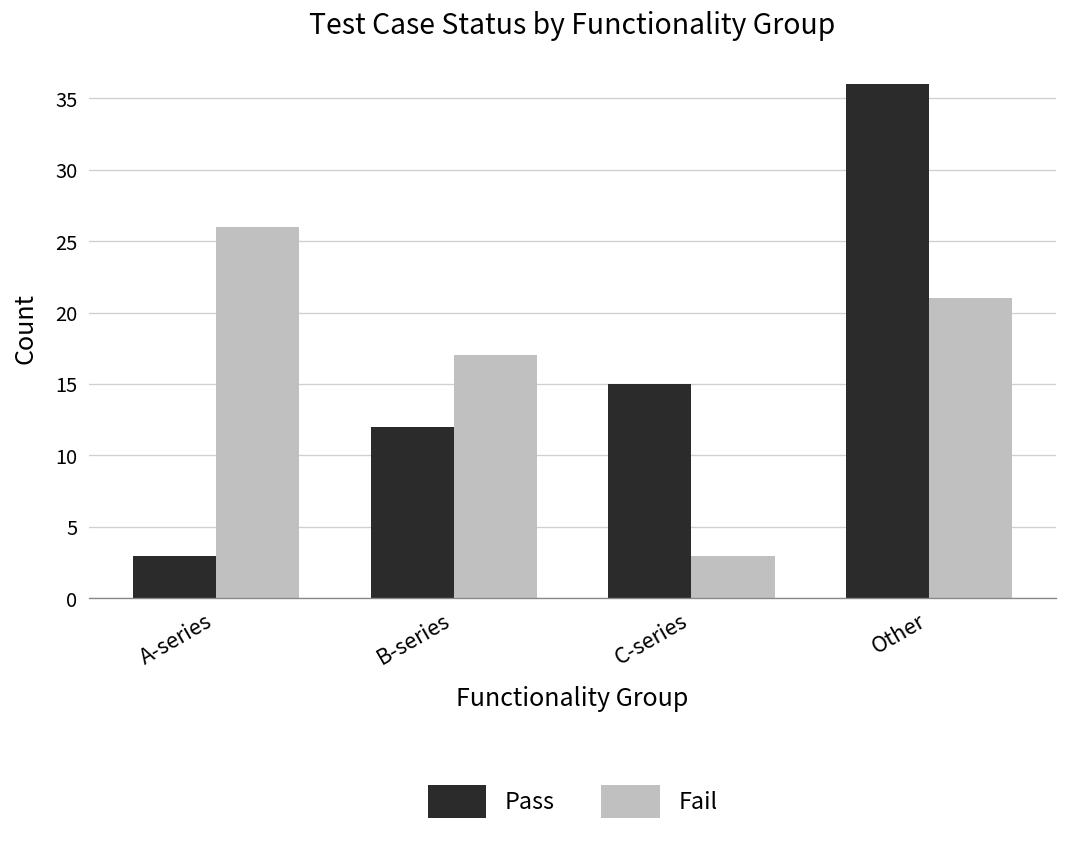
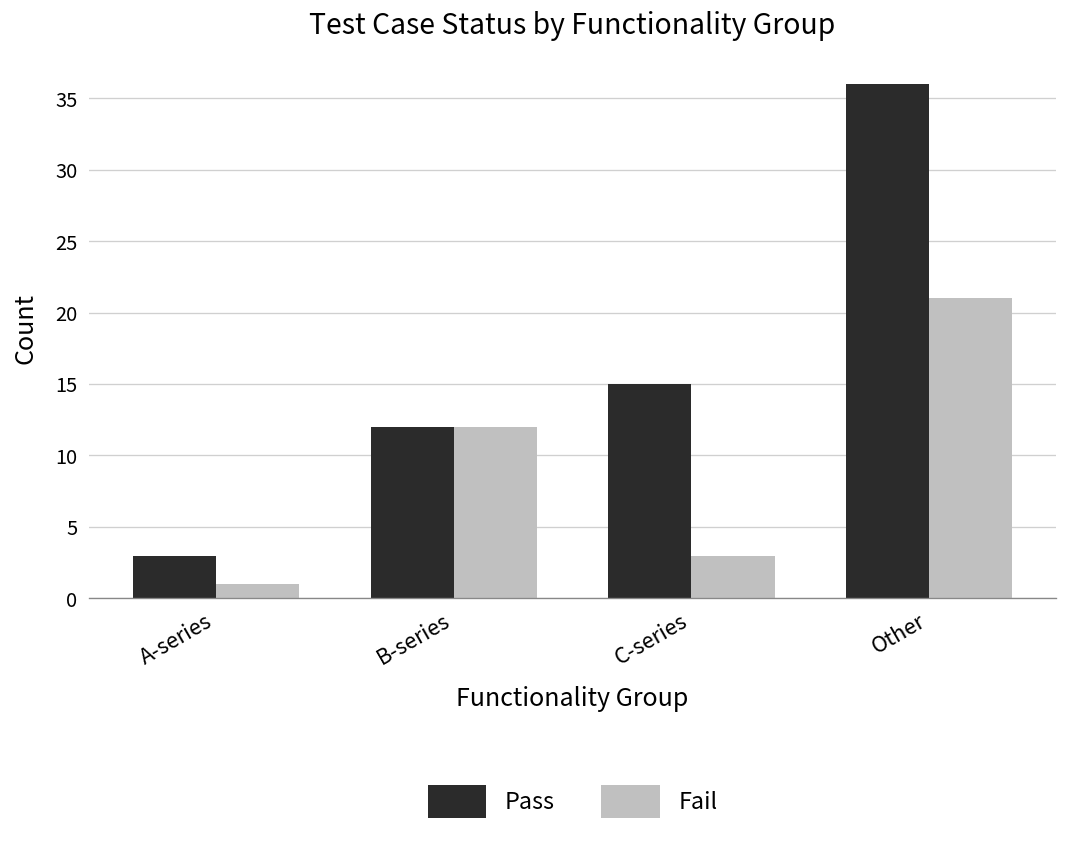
Fail, A-series: 26 -> 1
Fail, B-series: 17 -> 12
